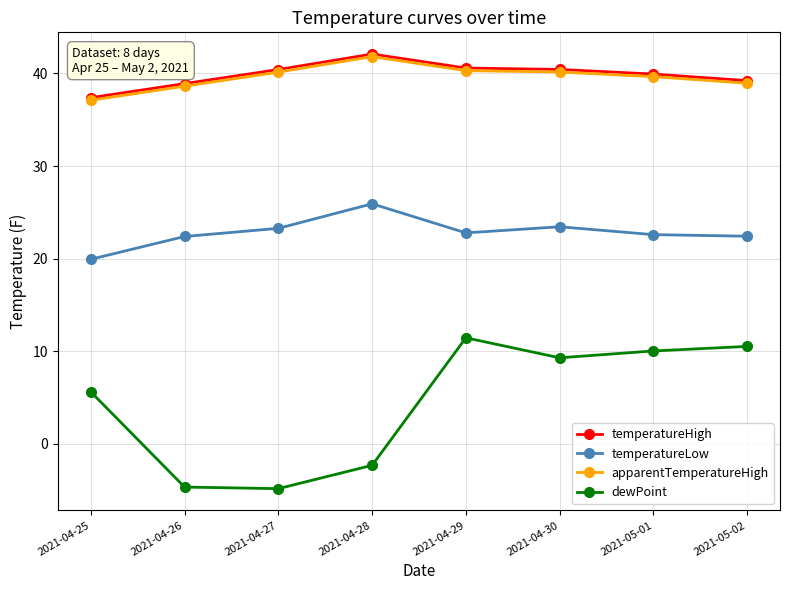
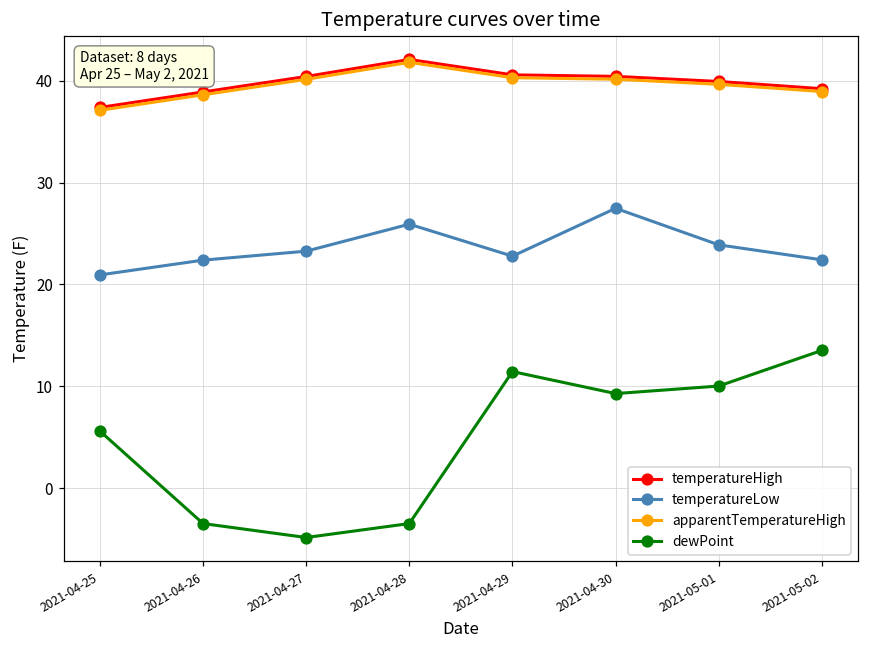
temperatureLow, 2021-04-25: 20 -> 21
dewPoint, 2021-04-26: -5 -> -3
dewPoint, 2021-04-28: -2 -> -3
temperatureLow, 2021-04-30: 23 -> 27
temperatureLow, 2021-05-01: 23 -> 24
dewPoint, 2021-05-02: 11 -> 14
